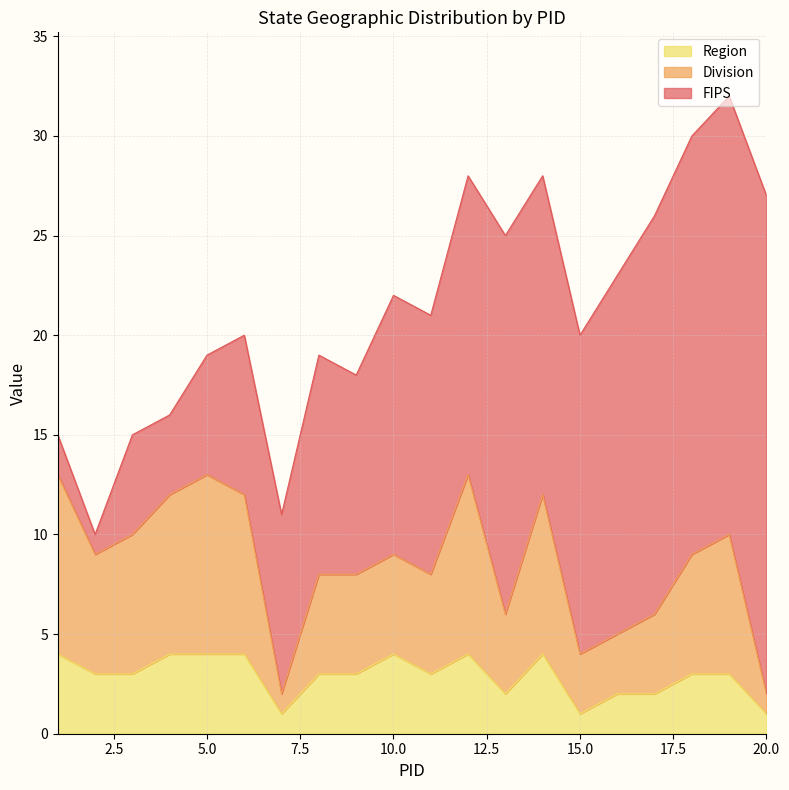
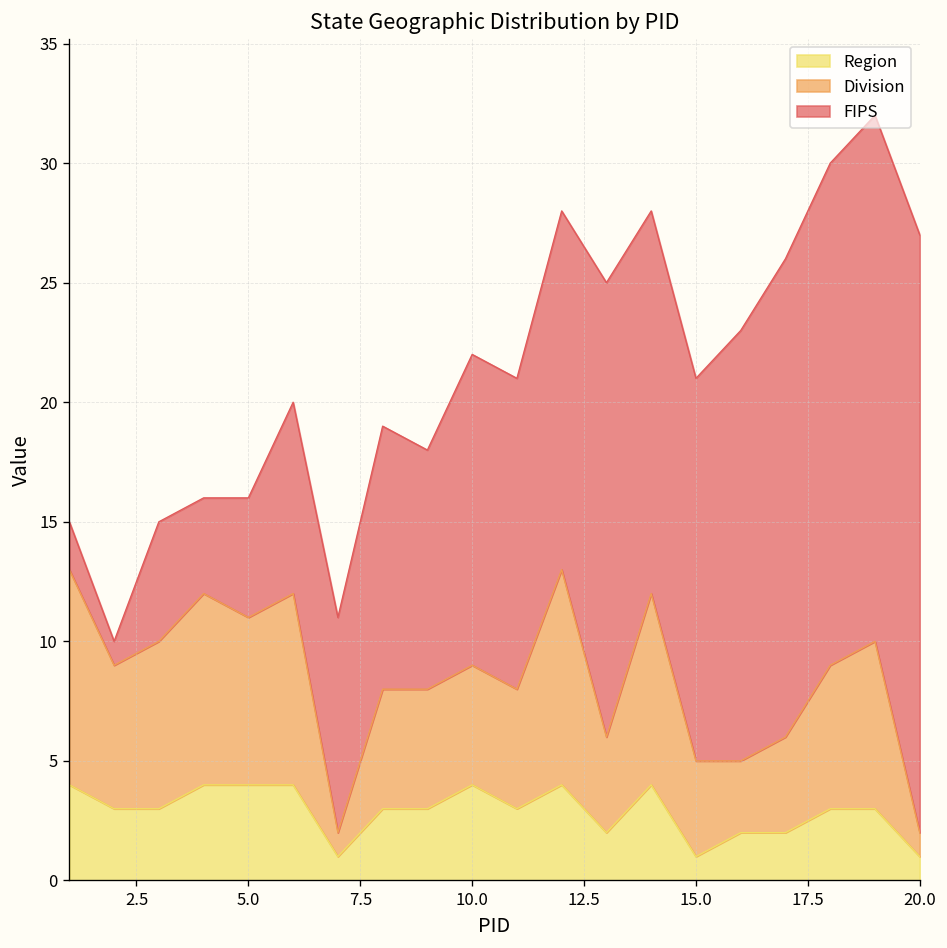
Division, 5.0: 9 -> 7
FIPS, 5.0: 6 -> 5
Division, 15.0: 3 -> 4
